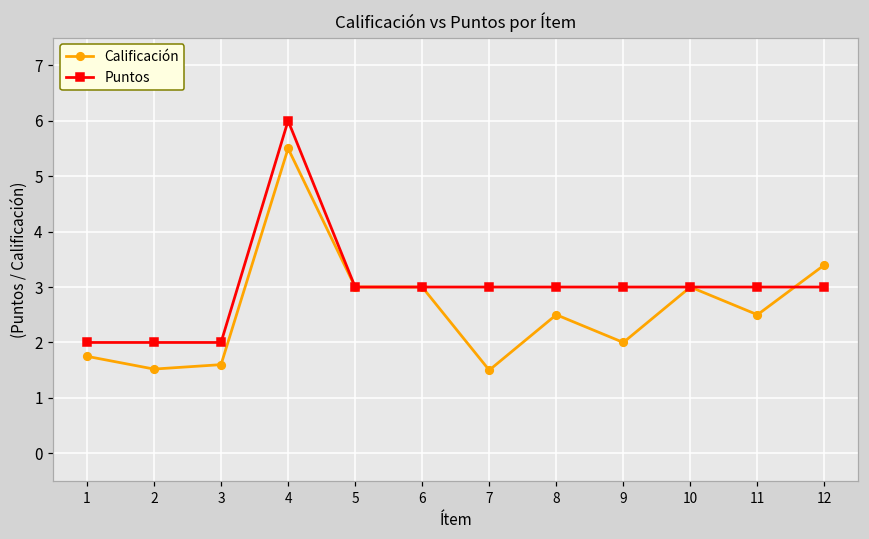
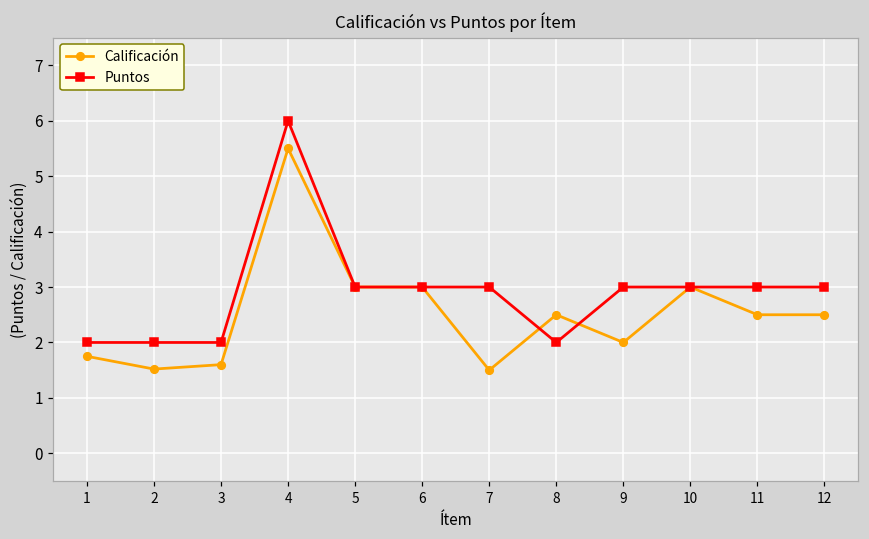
Puntos, 8: 3 -> 2
Calificación, 12: 3.4 -> 2.5
